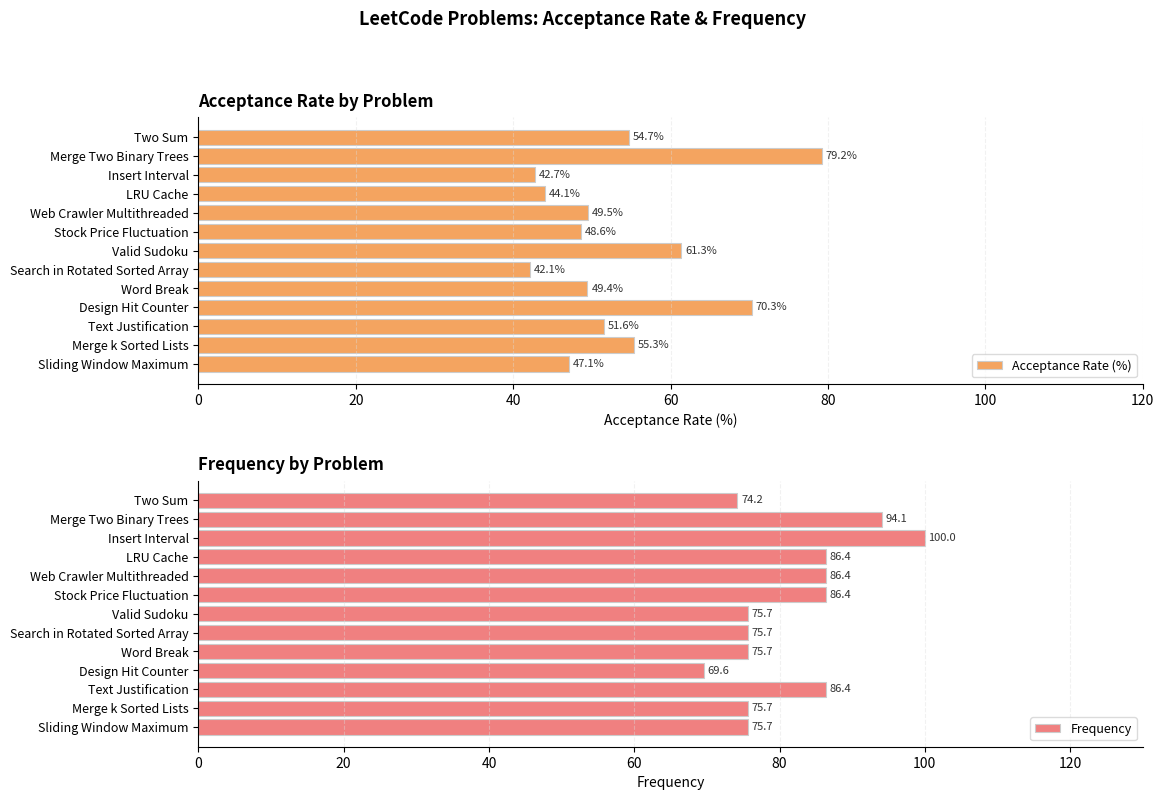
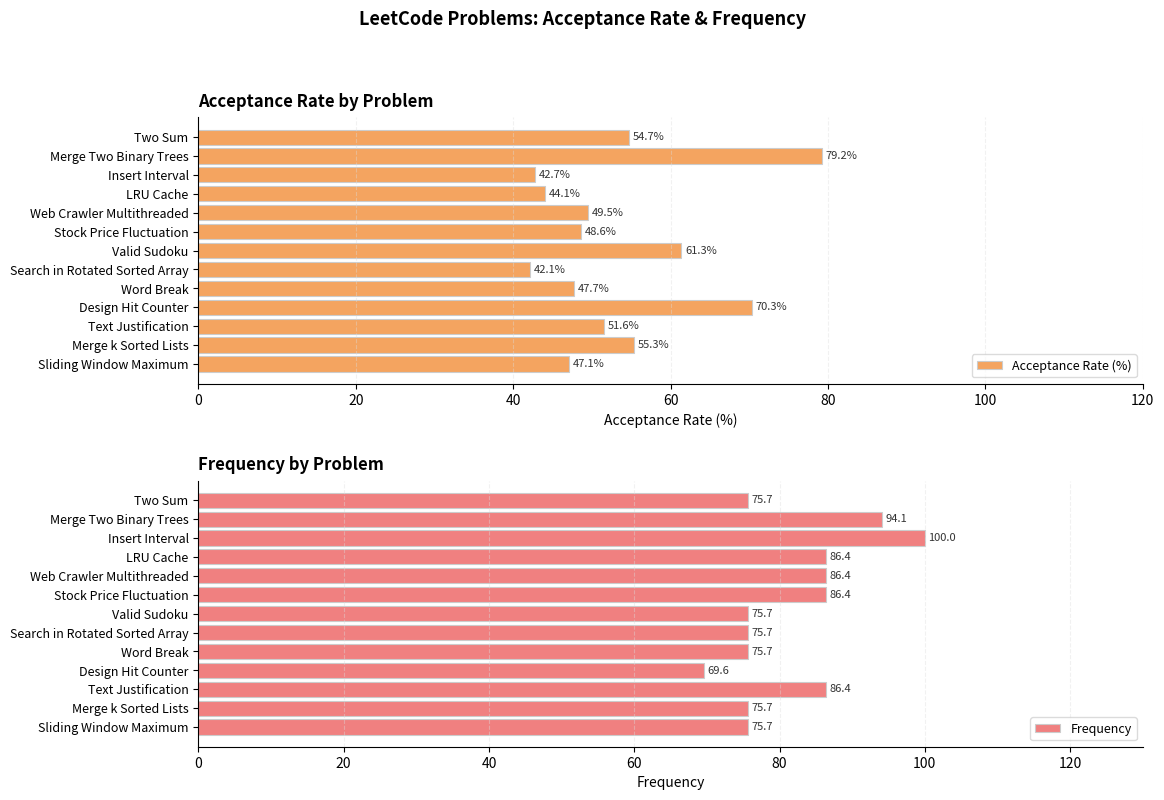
Acceptance Rate by Problem, Word Break: 49.4% -> 47.7%
Frequency by Problem, Two Sum: 74.2 -> 75.7
